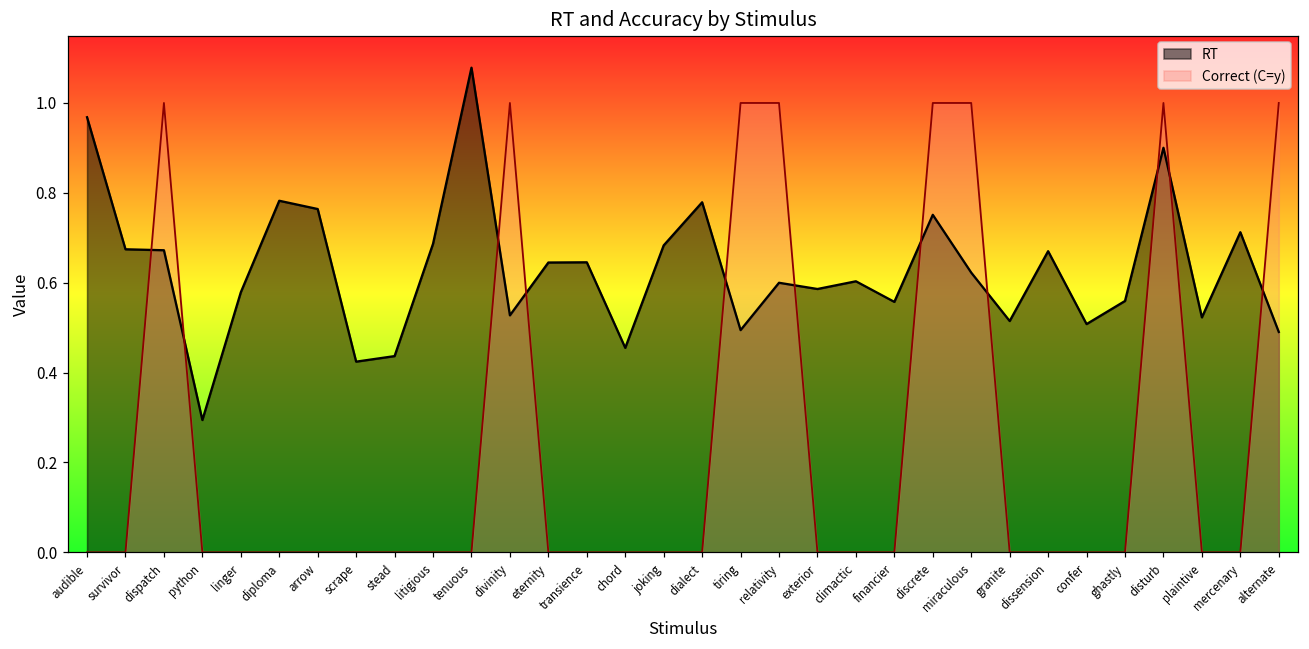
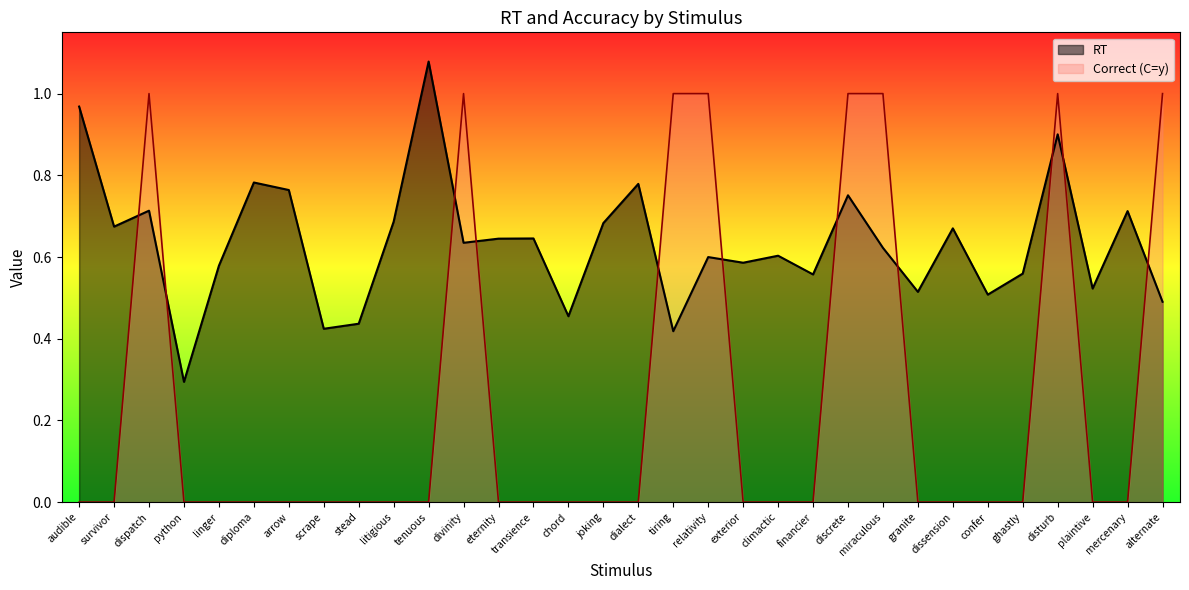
RT, dispatch: 0.67 -> 0.71
RT, divinity: 0.53 -> 0.63
RT, tiring: 0.49 -> 0.42
